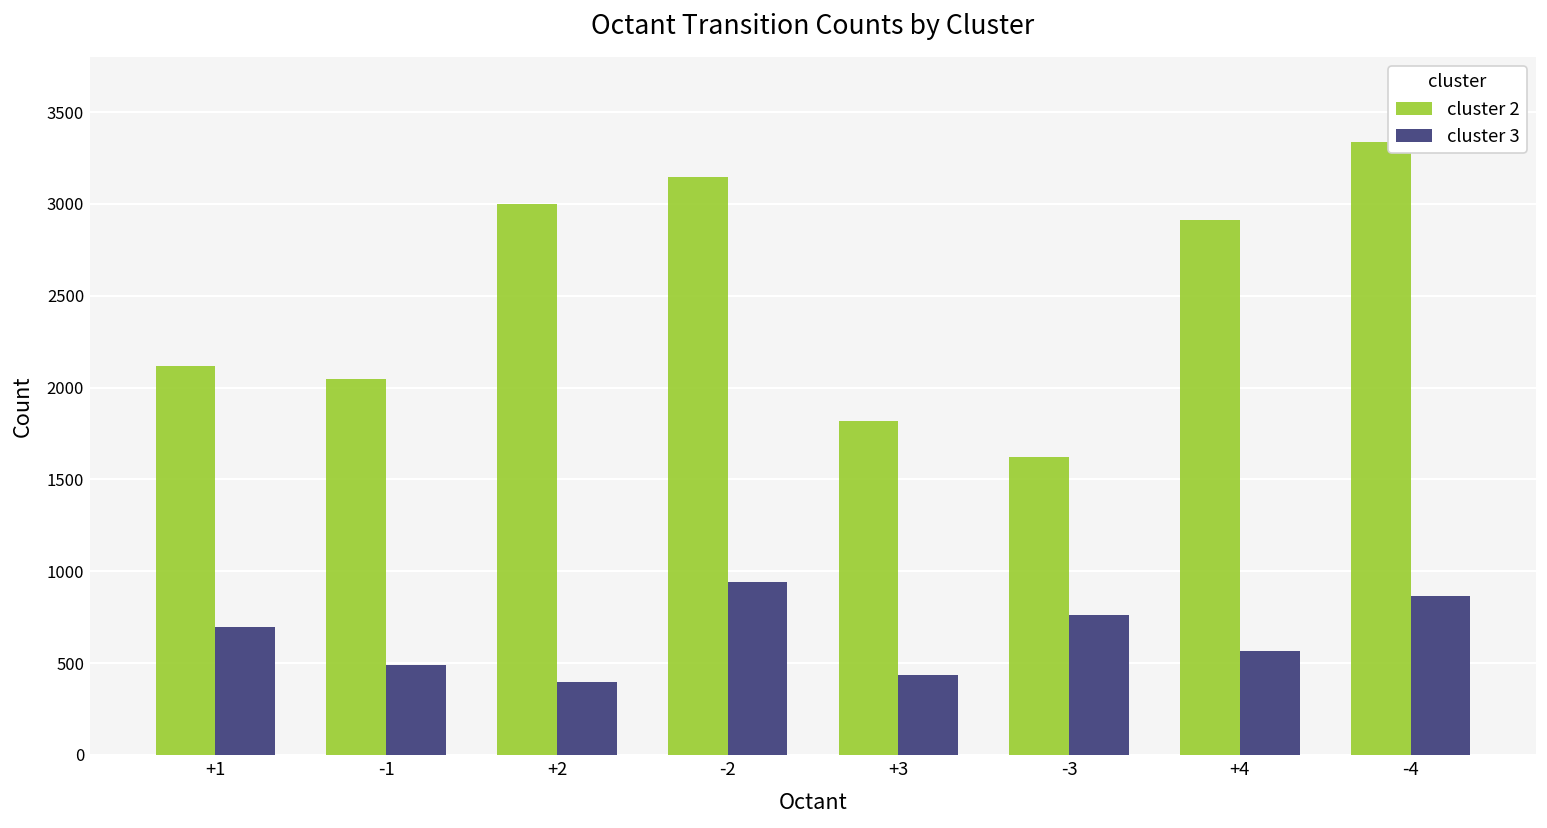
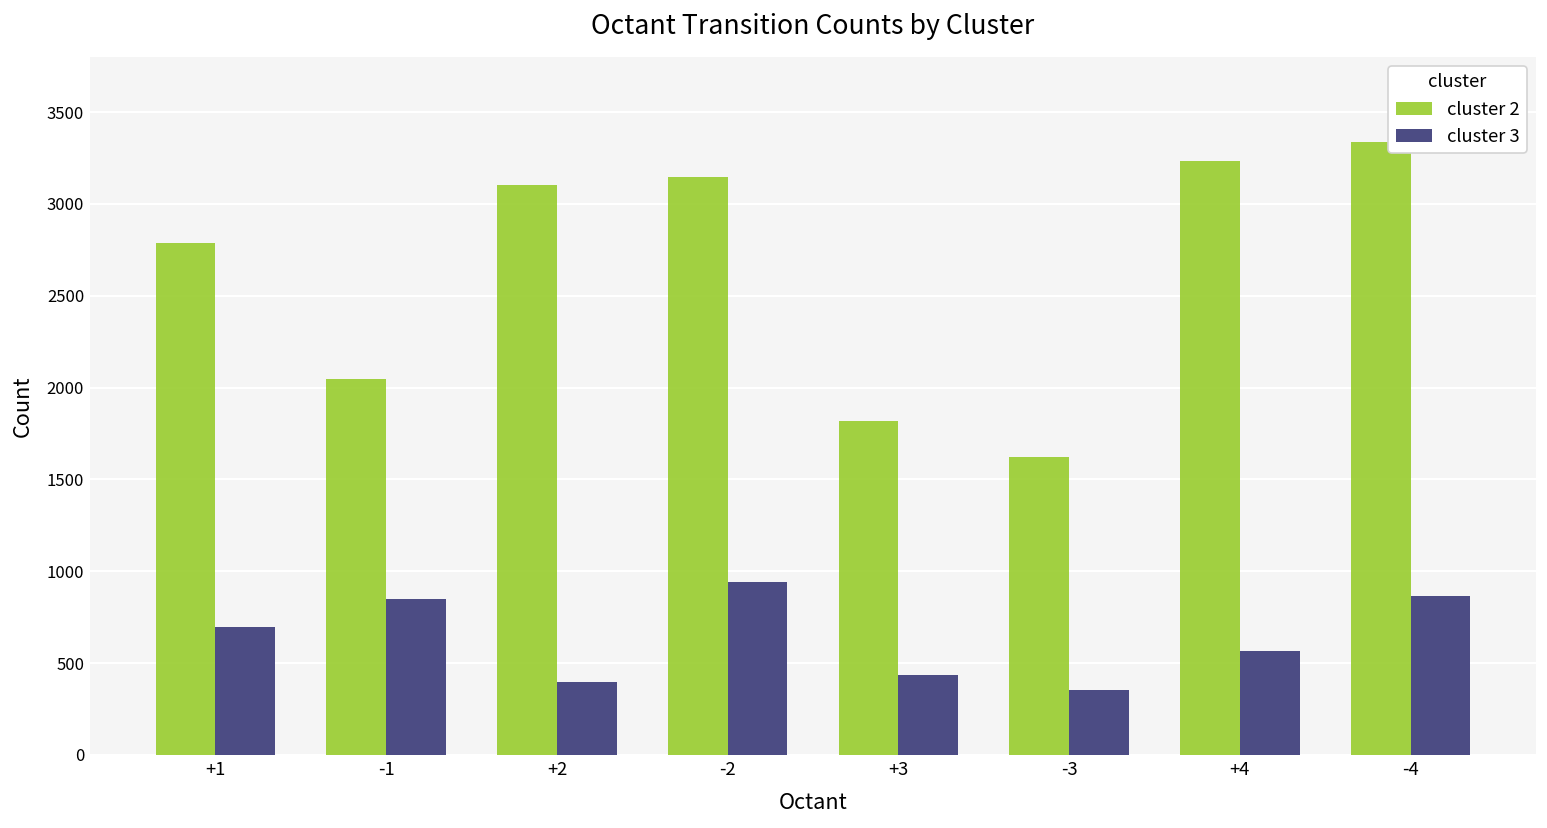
cluster 2, +1: 2120 -> 2790
cluster 3, -1: 490 -> 850
cluster 2, +2: 3000 -> 3100
cluster 3, -3: 760 -> 360
cluster 2, +4: 2910 -> 3230
